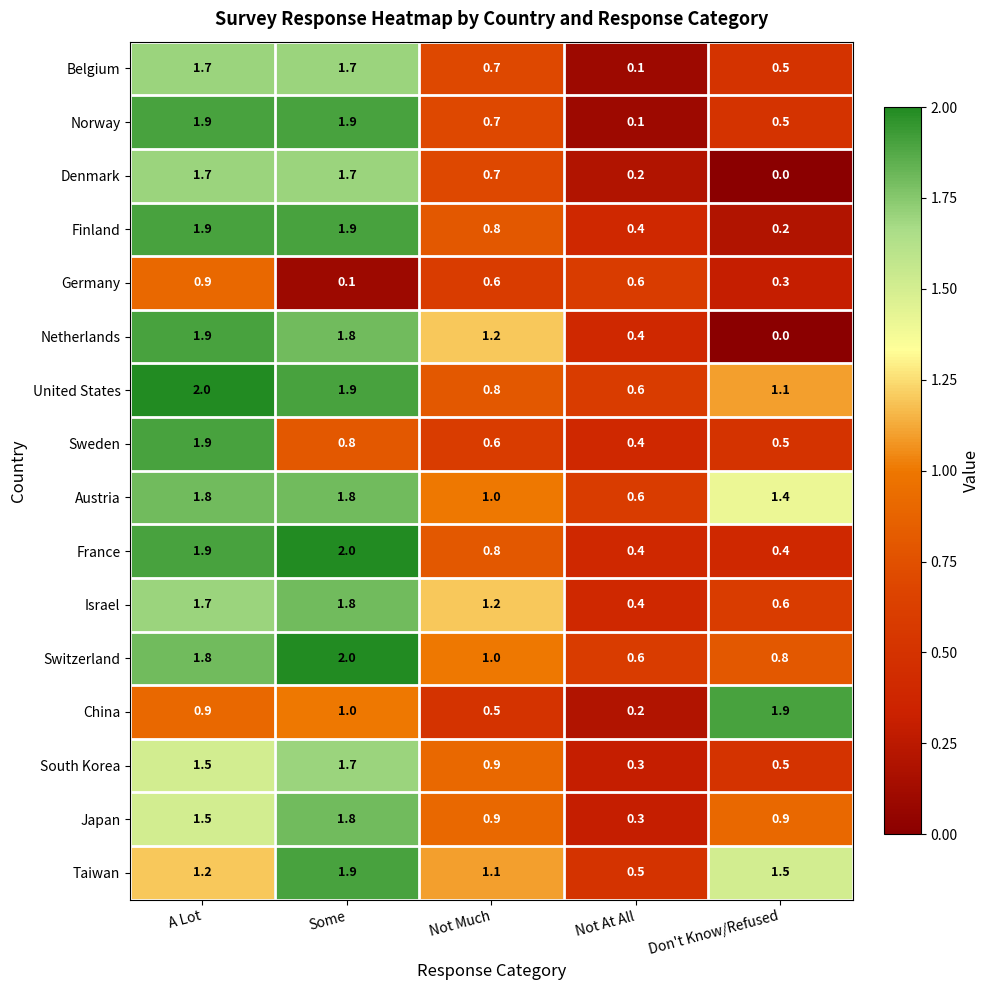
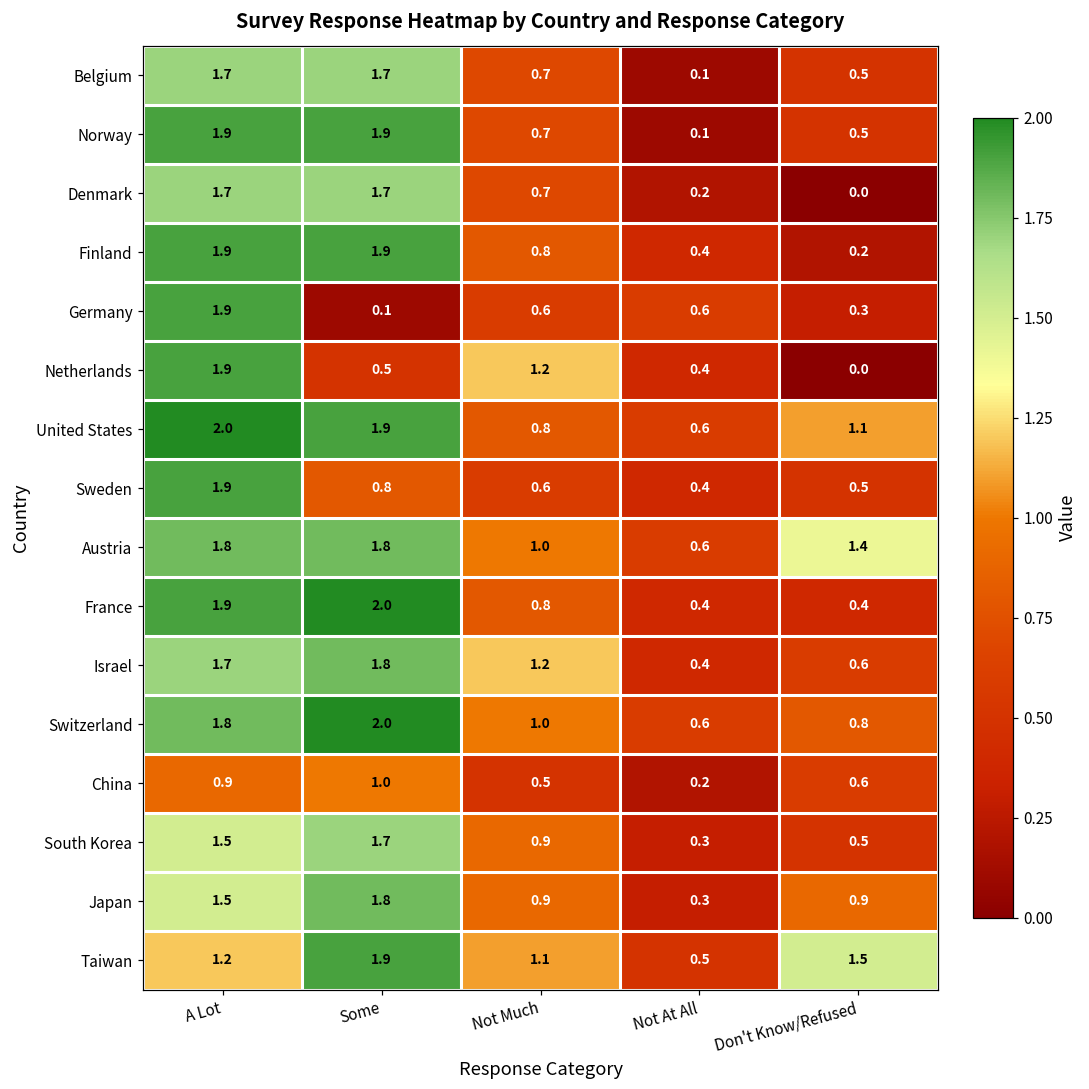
Germany, A Lot: 0.9 -> 1.9
Netherlands, Some: 1.8 -> 0.5
China, Don't Know/Refused: 1.9 -> 0.6
